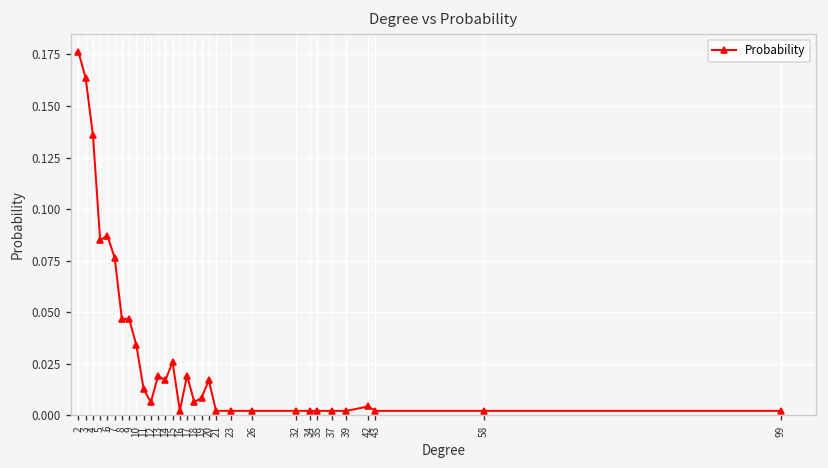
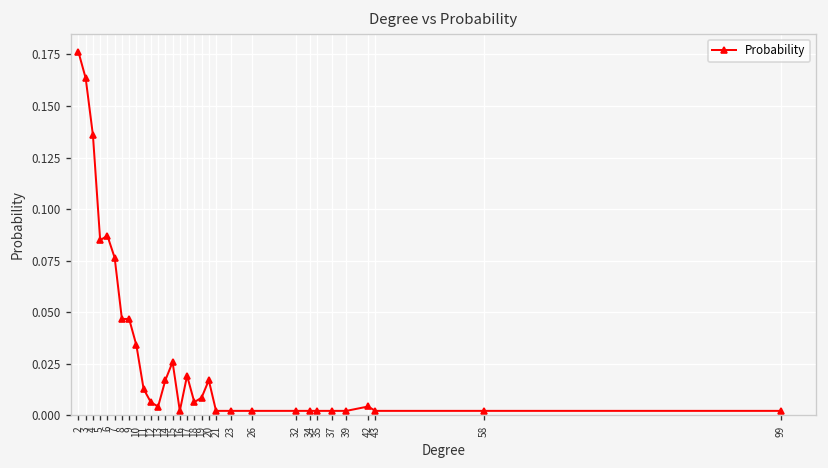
13: 0.019 -> 0.004
